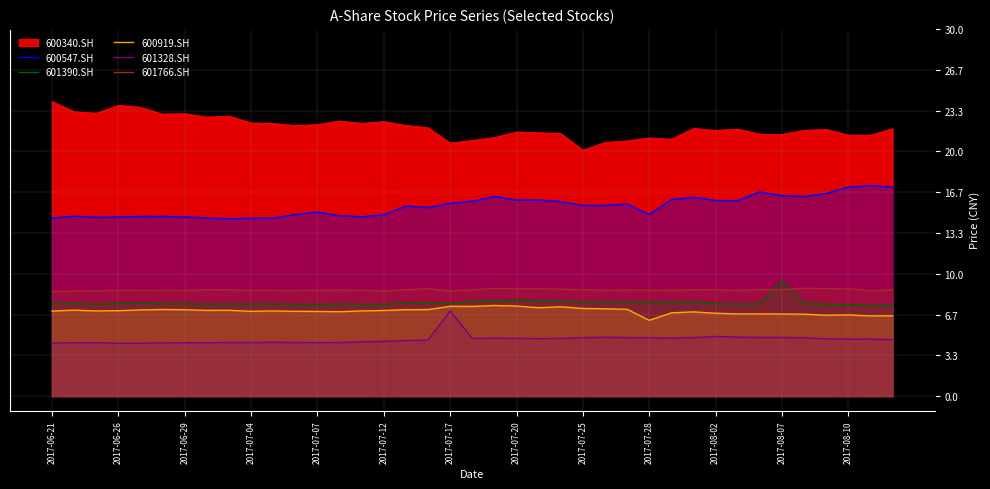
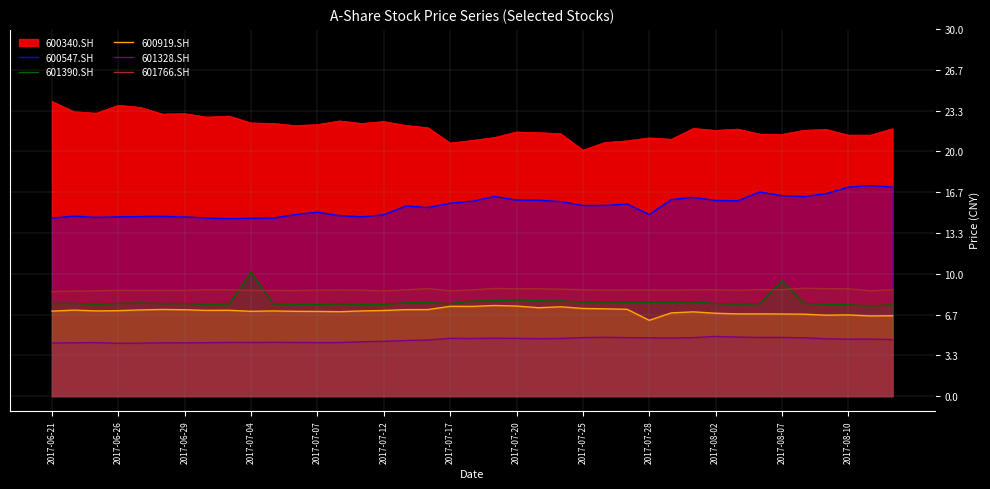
601390.SH, 2017-07-04: 7.5 -> 10.1
601328.SH, 2017-07-17: 7.0 -> 4.7
